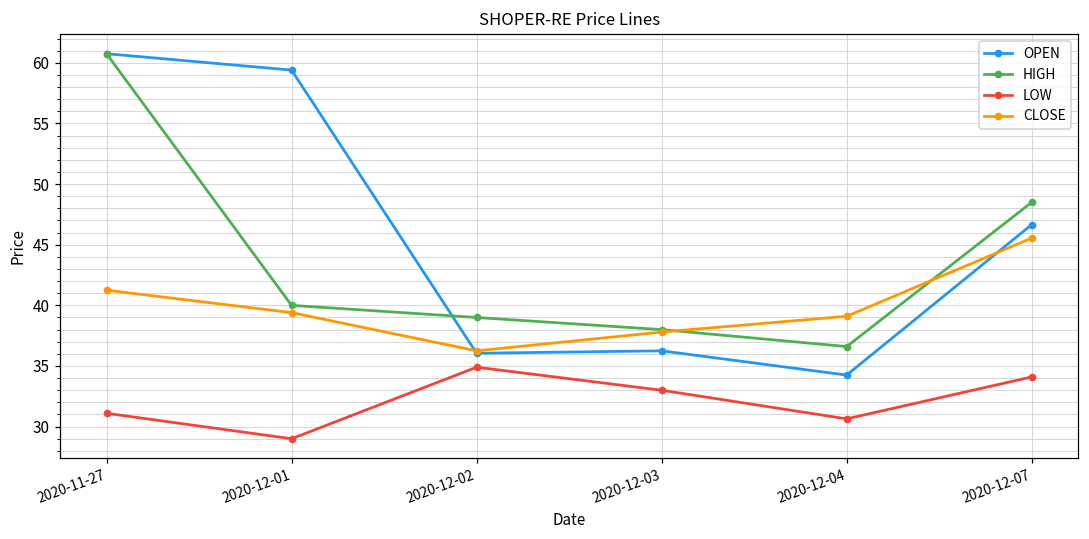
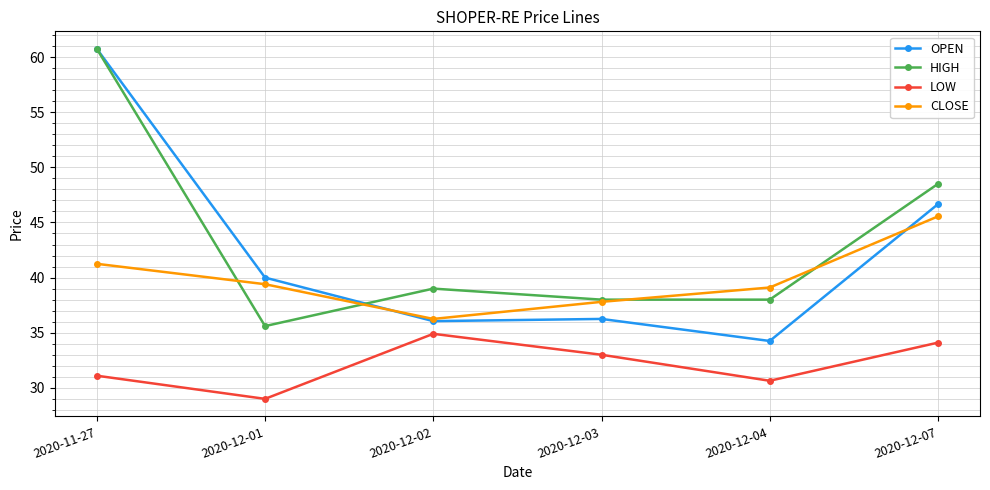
OPEN, 2020-12-01: 59.4 -> 40.0
HIGH, 2020-12-01: 40.0 -> 35.6
HIGH, 2020-12-04: 36.6 -> 38.0
